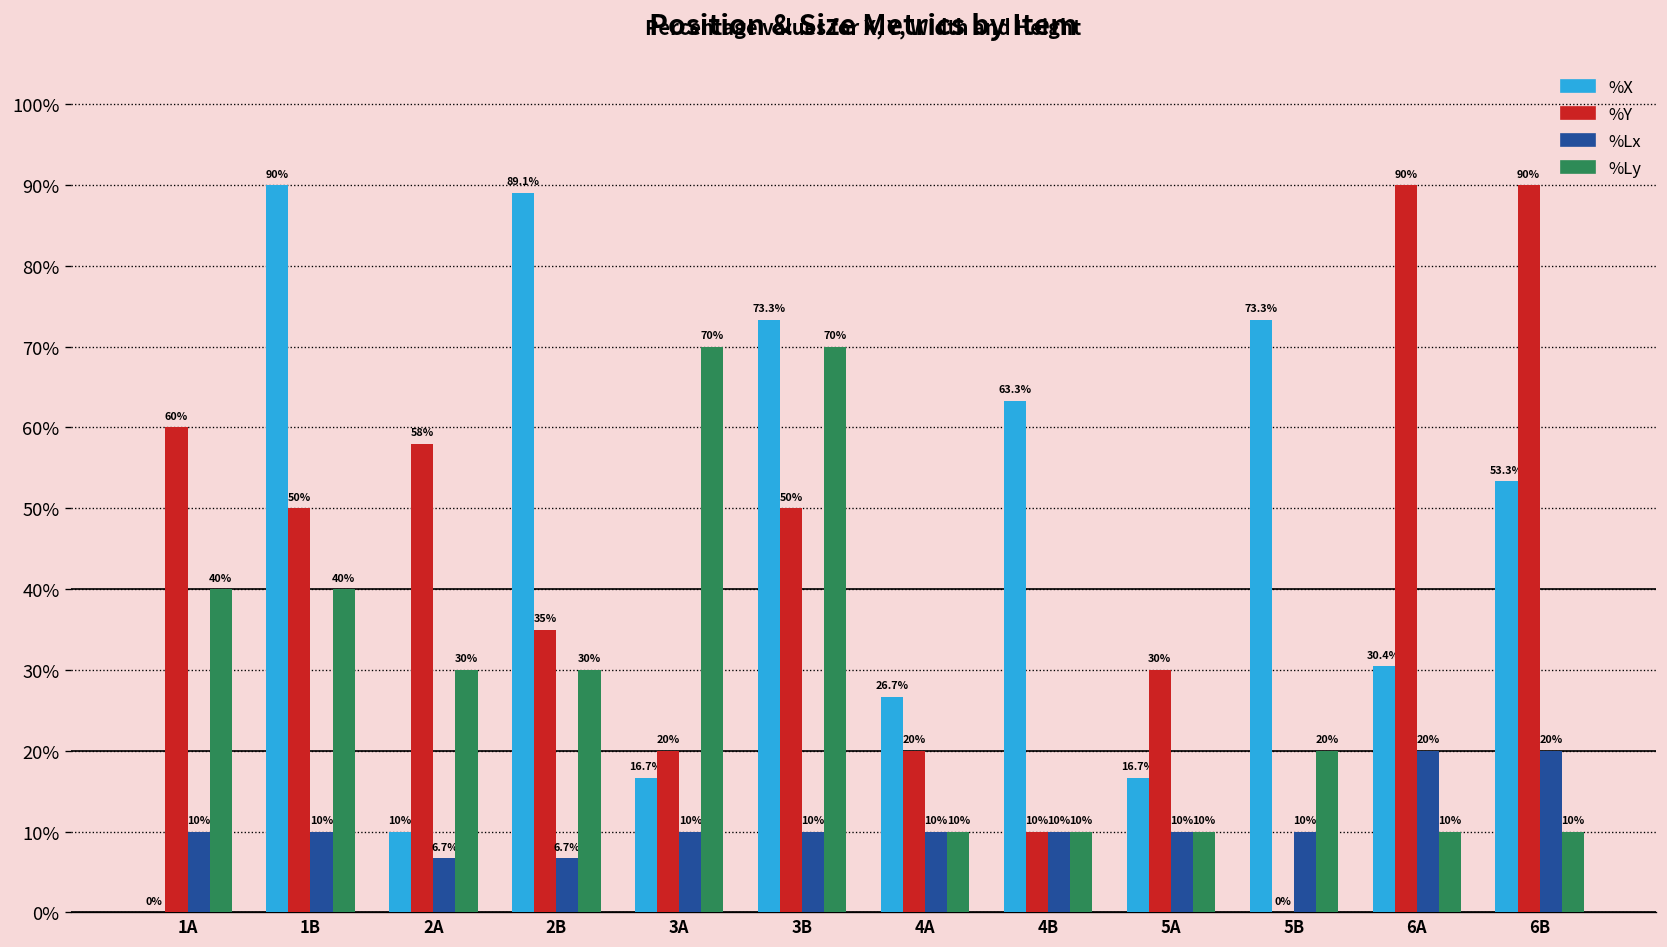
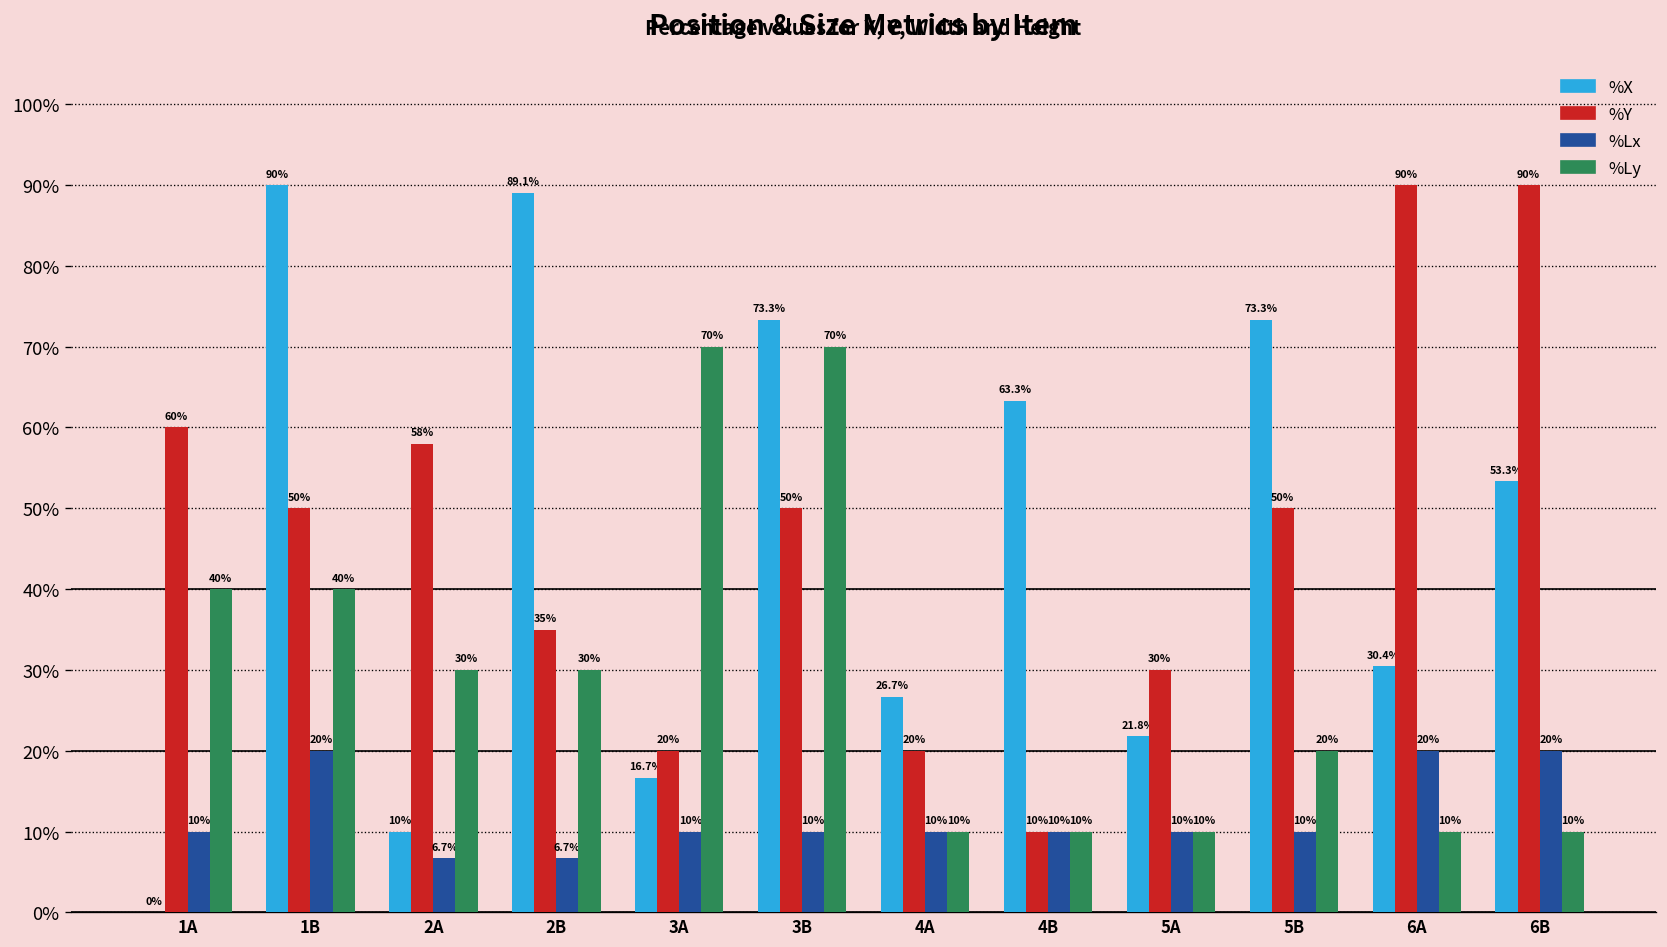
%Lx, 1B: 10% -> 20%
%X, 5A: 16.7% -> 21.8%
%Y, 5B: 0% -> 50%
